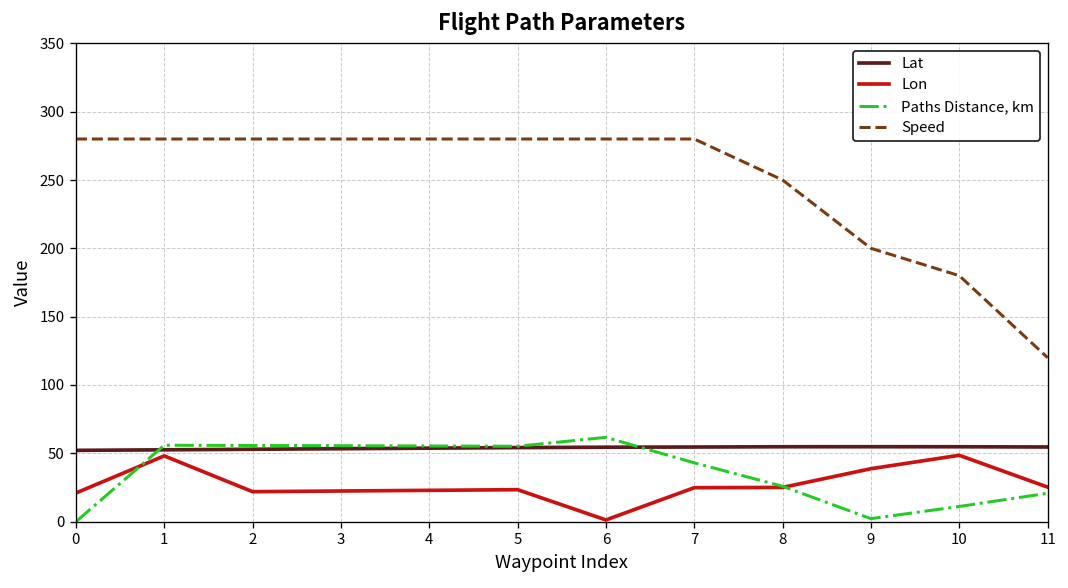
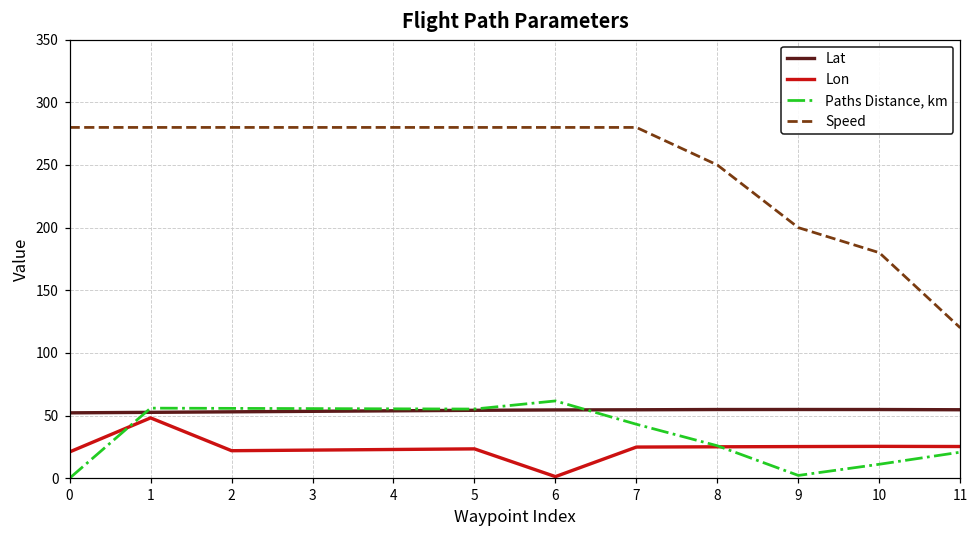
Lon, 9: 39 -> 25
Lon, 10: 49 -> 25
